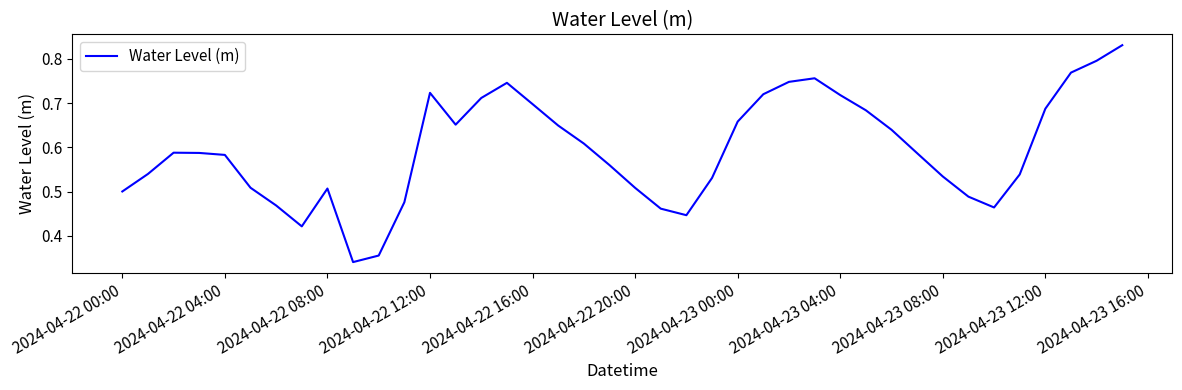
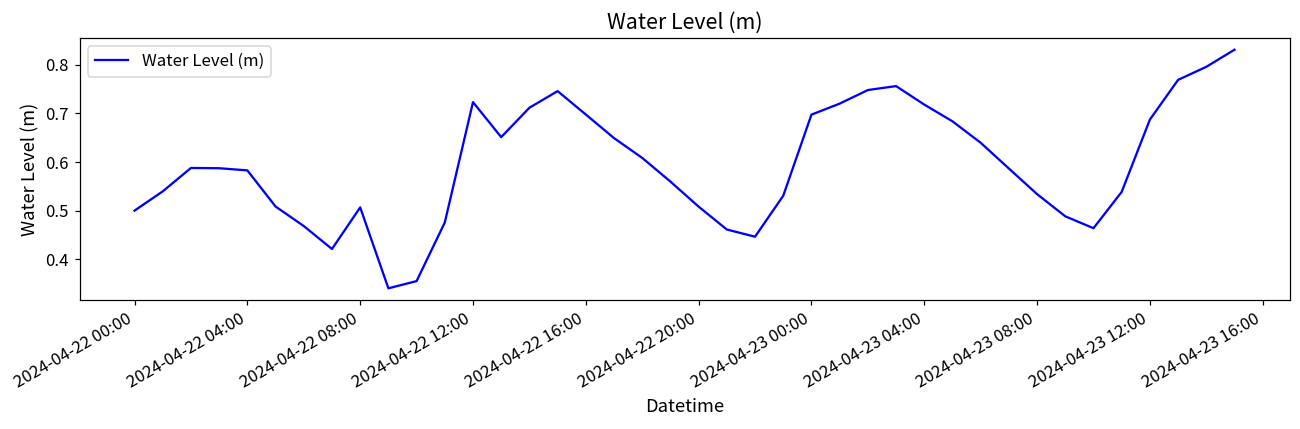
2024-04-23 00:00: 0.66 -> 0.70
